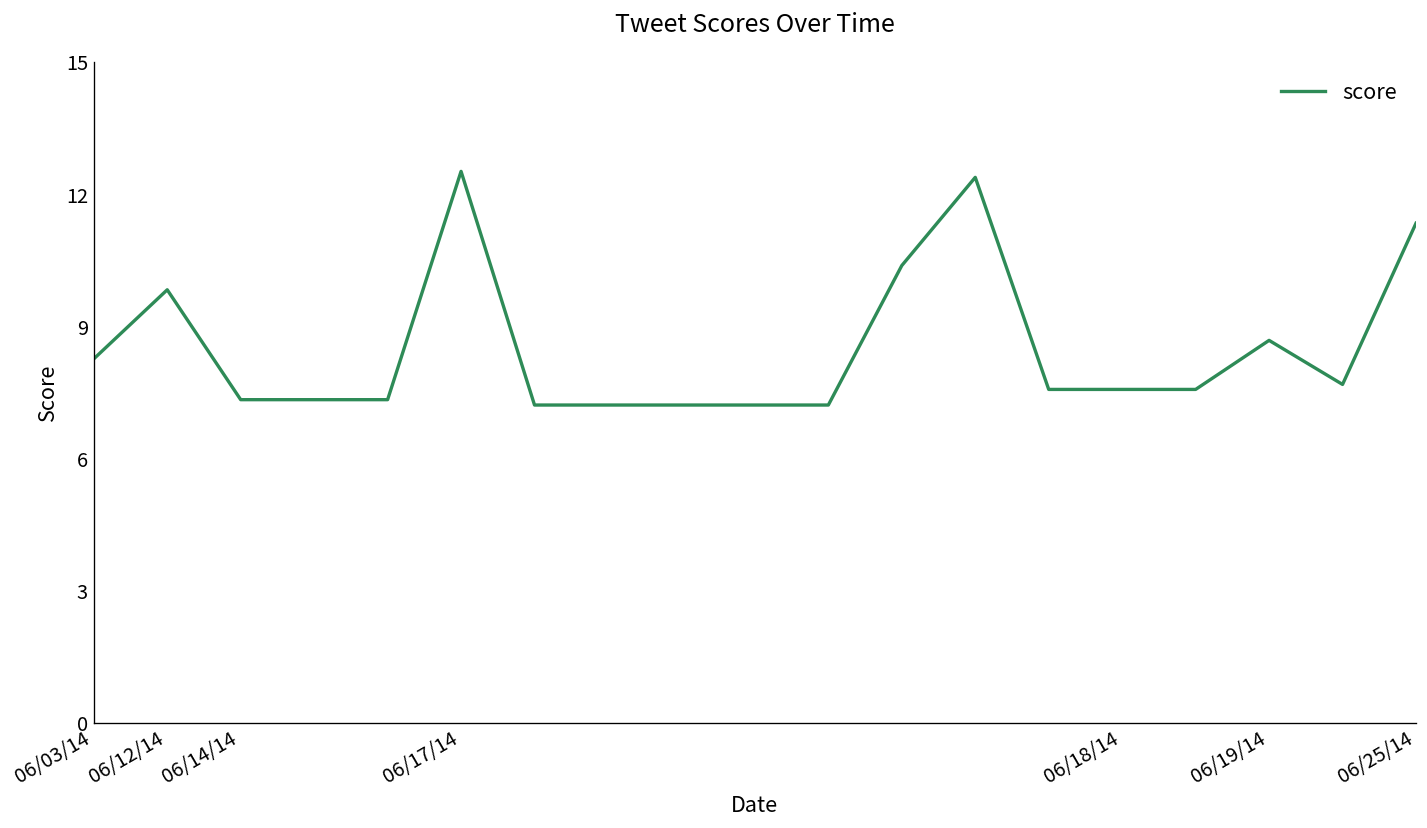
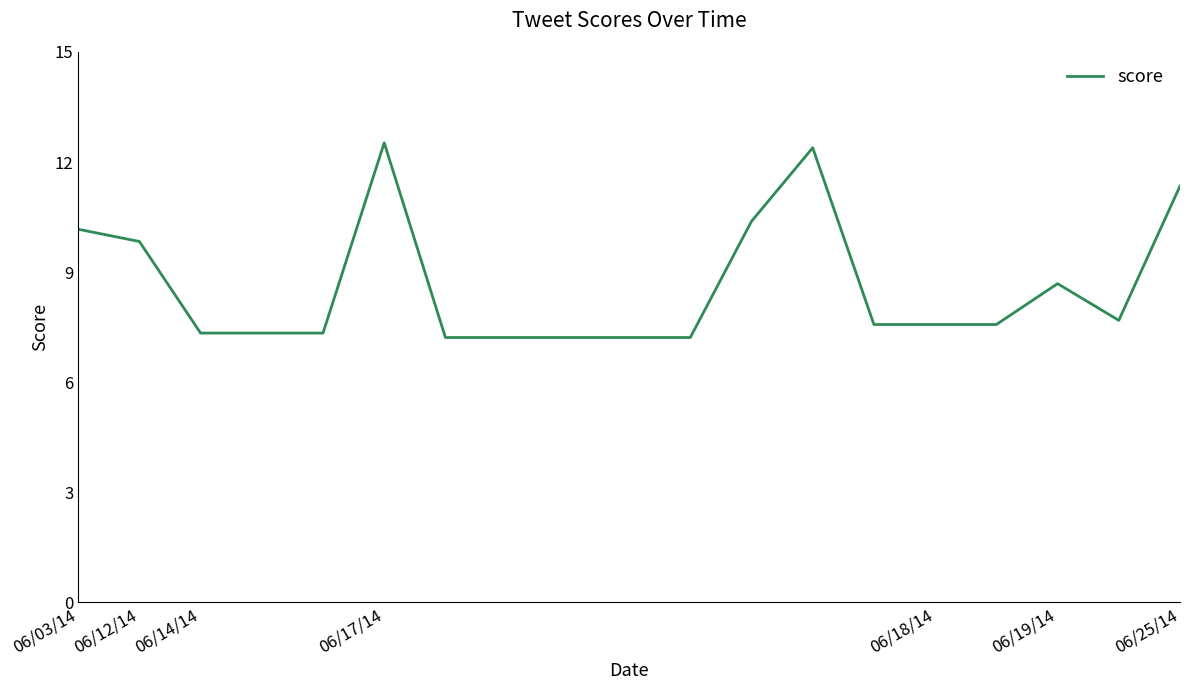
06/03/14: 8.3 -> 10.2
